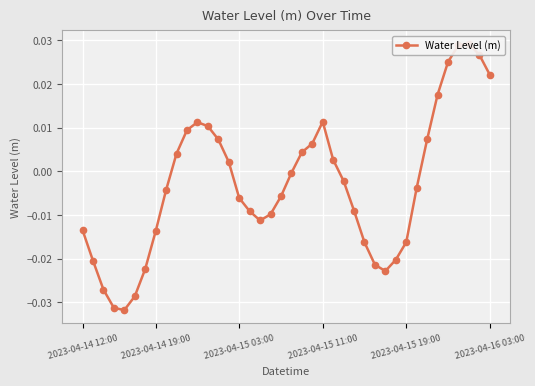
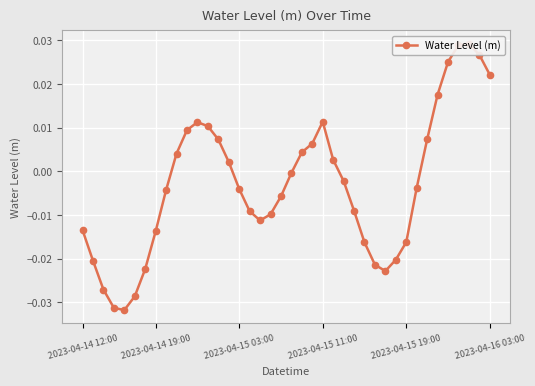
2023-04-15 03:00: -0.006 -> -0.004
